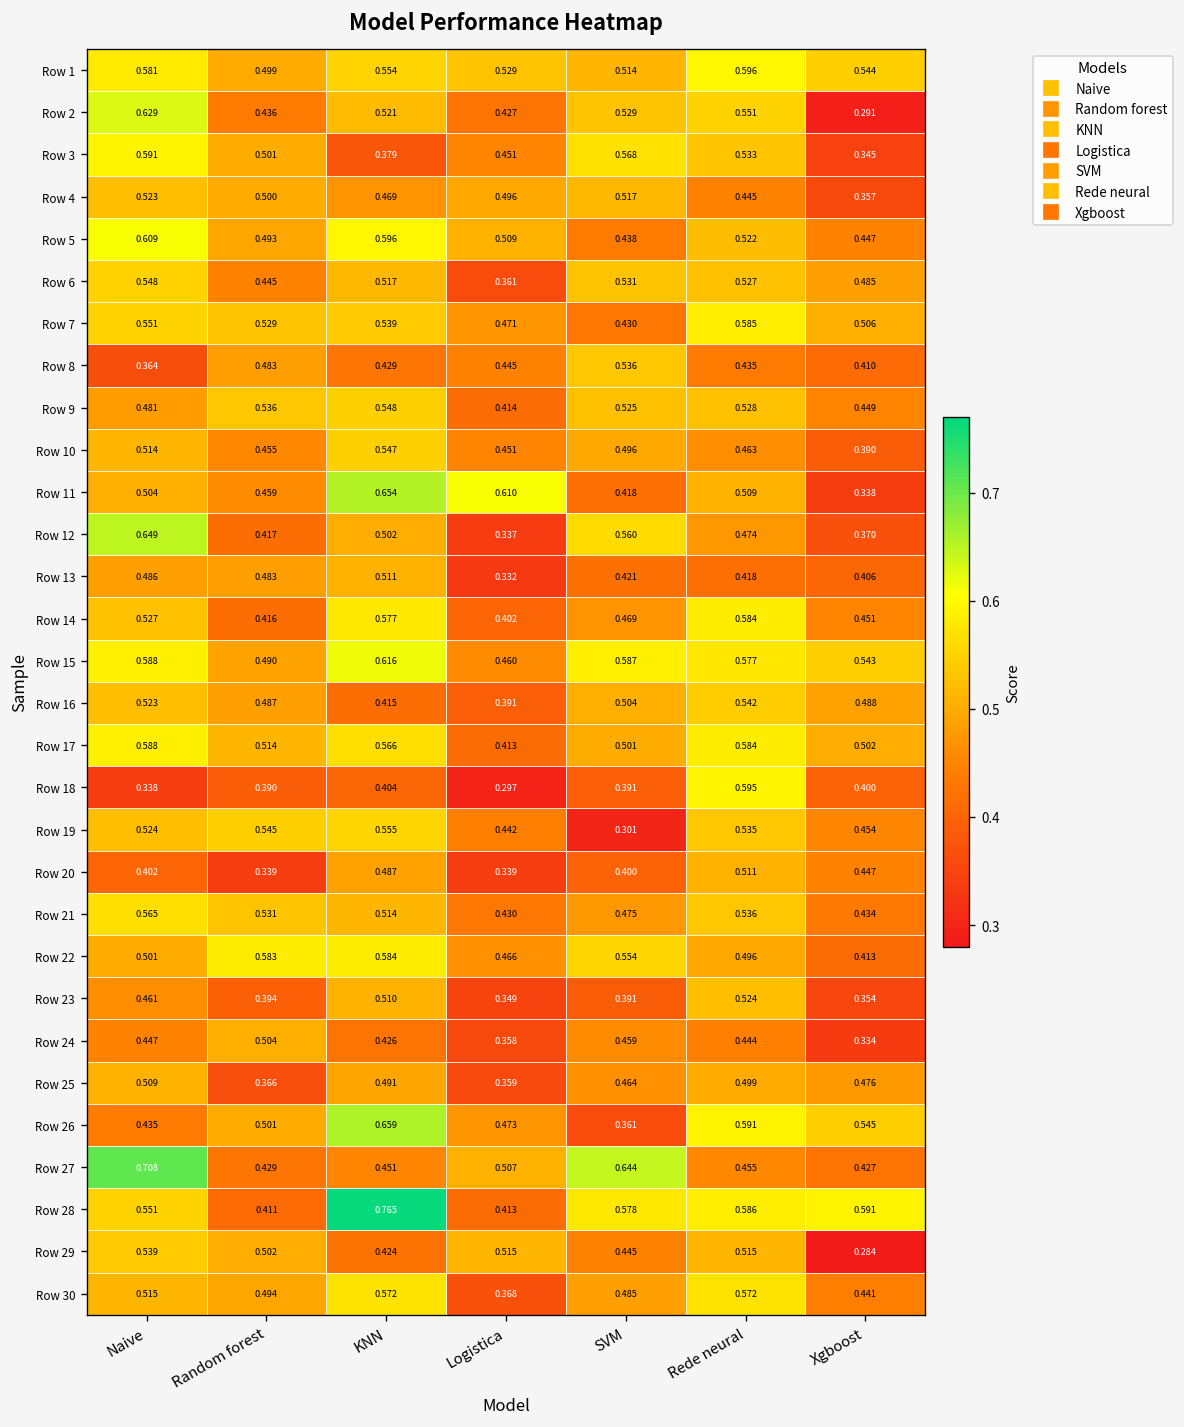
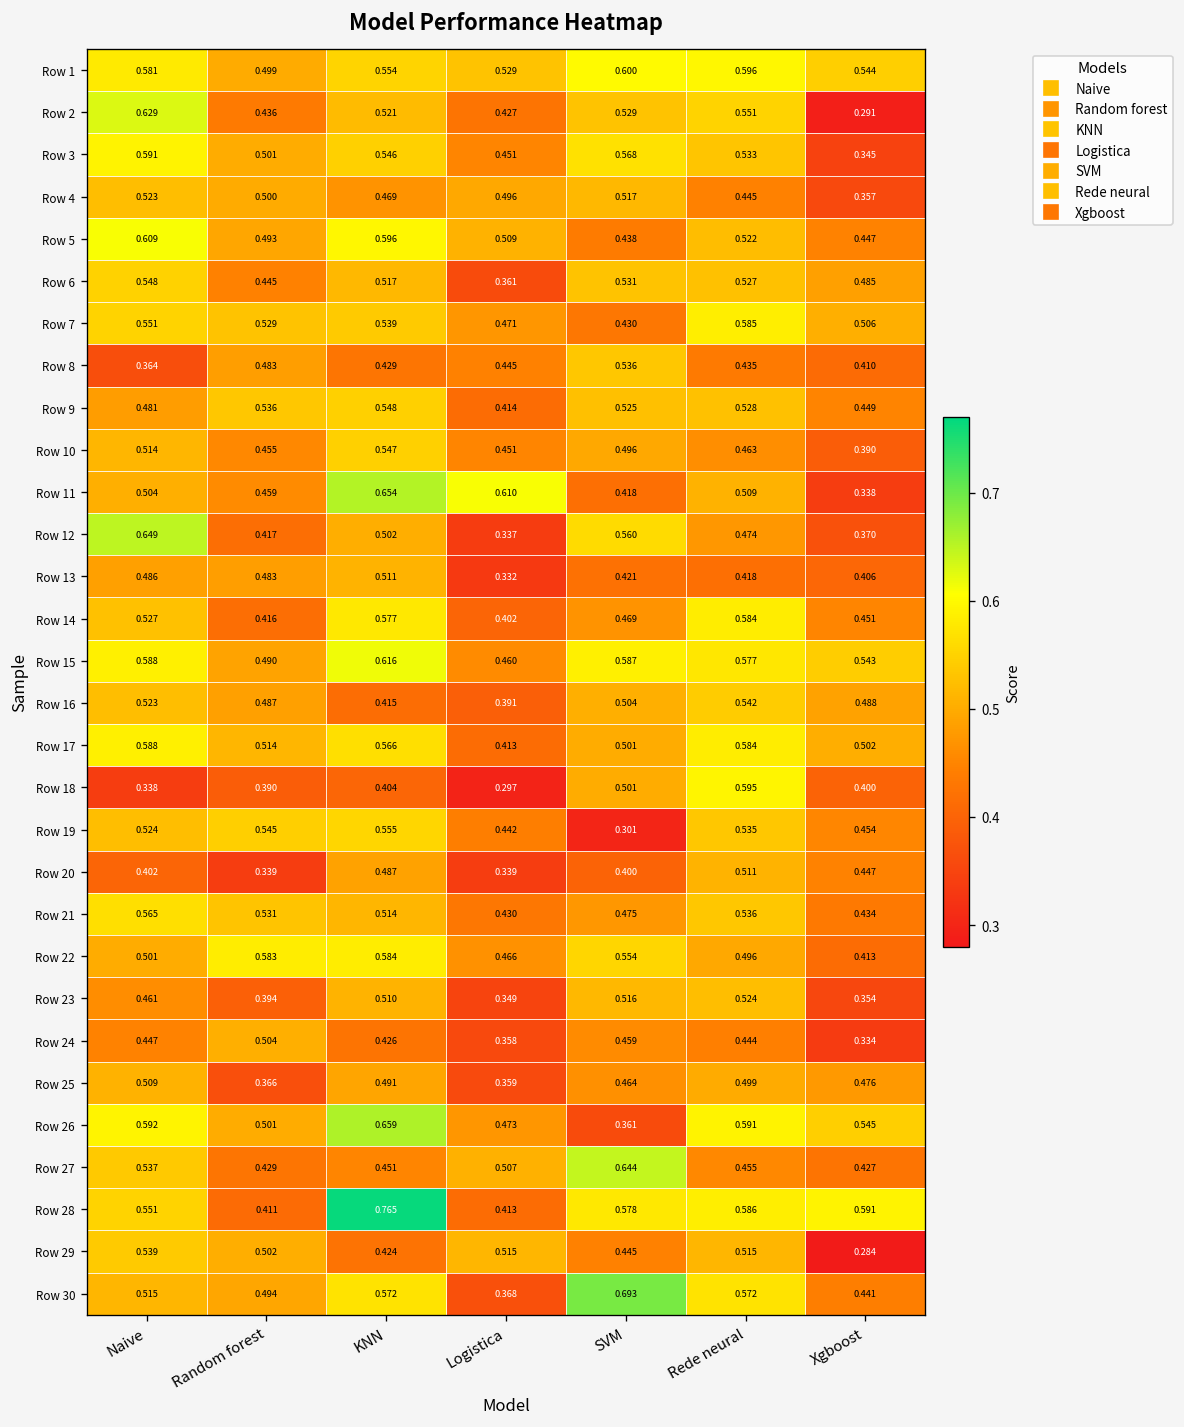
Row 1, SVM: 0.514 -> 0.600
Row 3, KNN: 0.379 -> 0.546
Row 18, SVM: 0.391 -> 0.501
Row 23, SVM: 0.391 -> 0.516
Row 26, Naive: 0.435 -> 0.592
Row 27, Naive: 0.708 -> 0.537
Row 30, SVM: 0.485 -> 0.693
